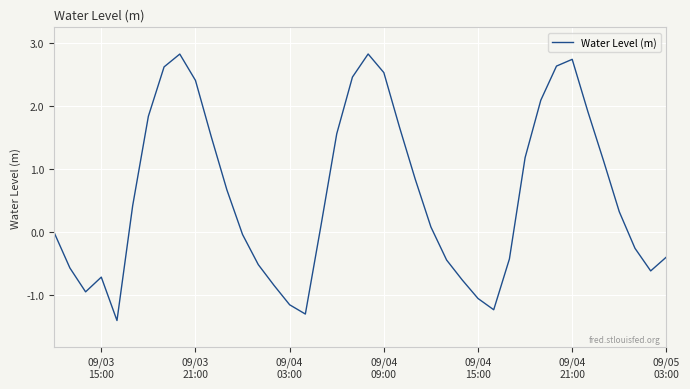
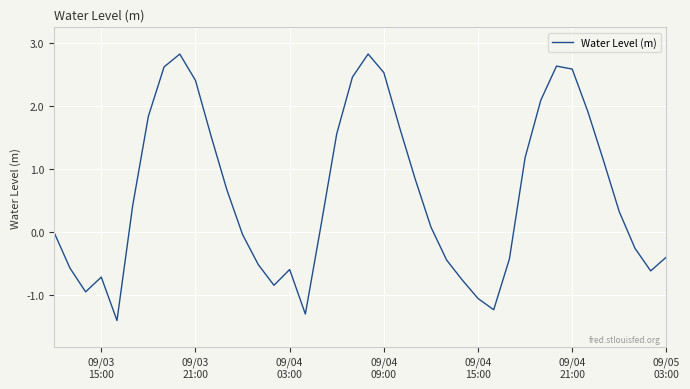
09/04 03:00: -1.2 -> -0.6
09/04 21:00: 2.7 -> 2.6
